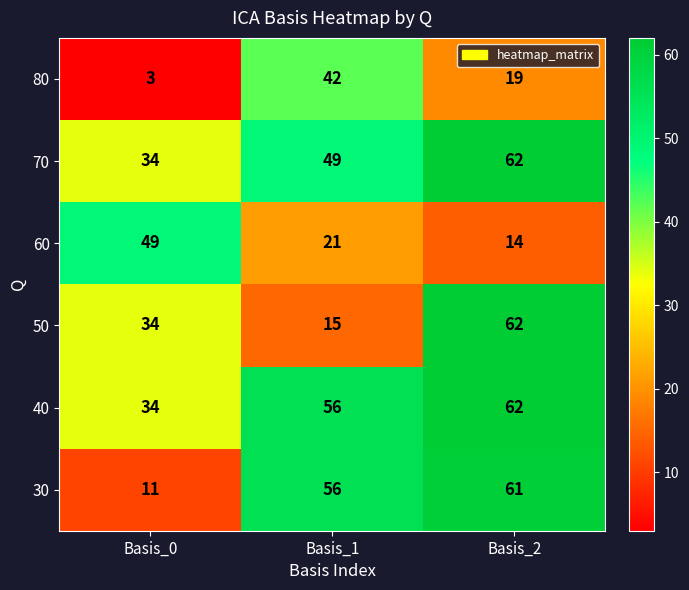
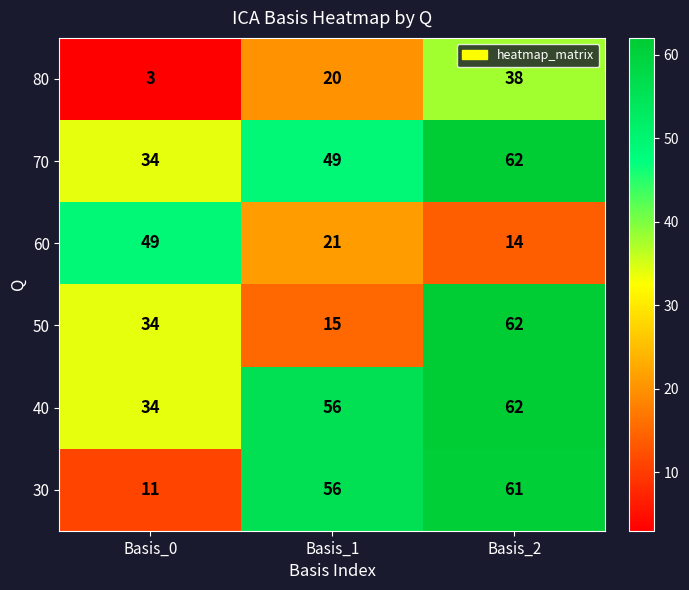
80, Basis_1: 42 -> 20
80, Basis_2: 19 -> 38
